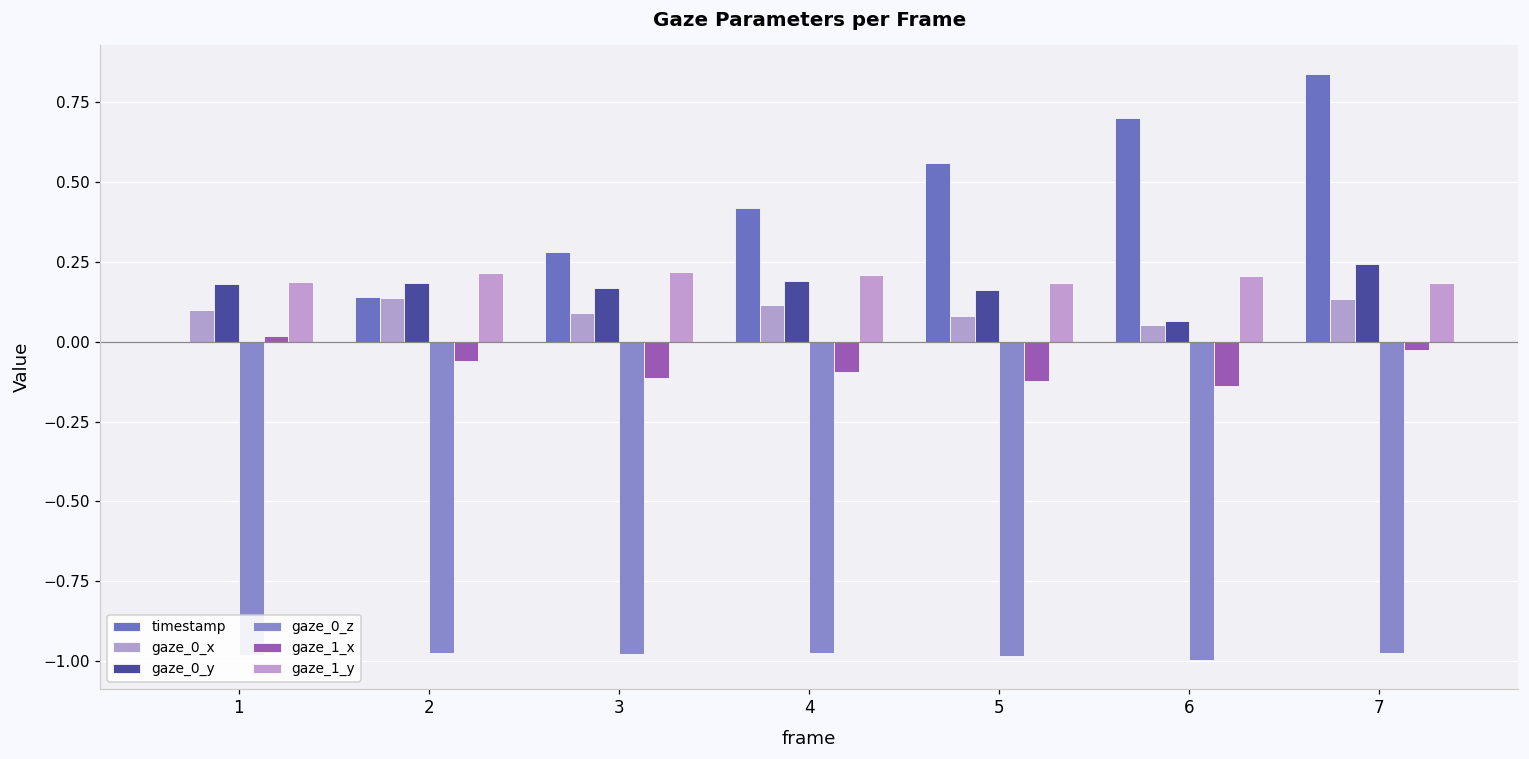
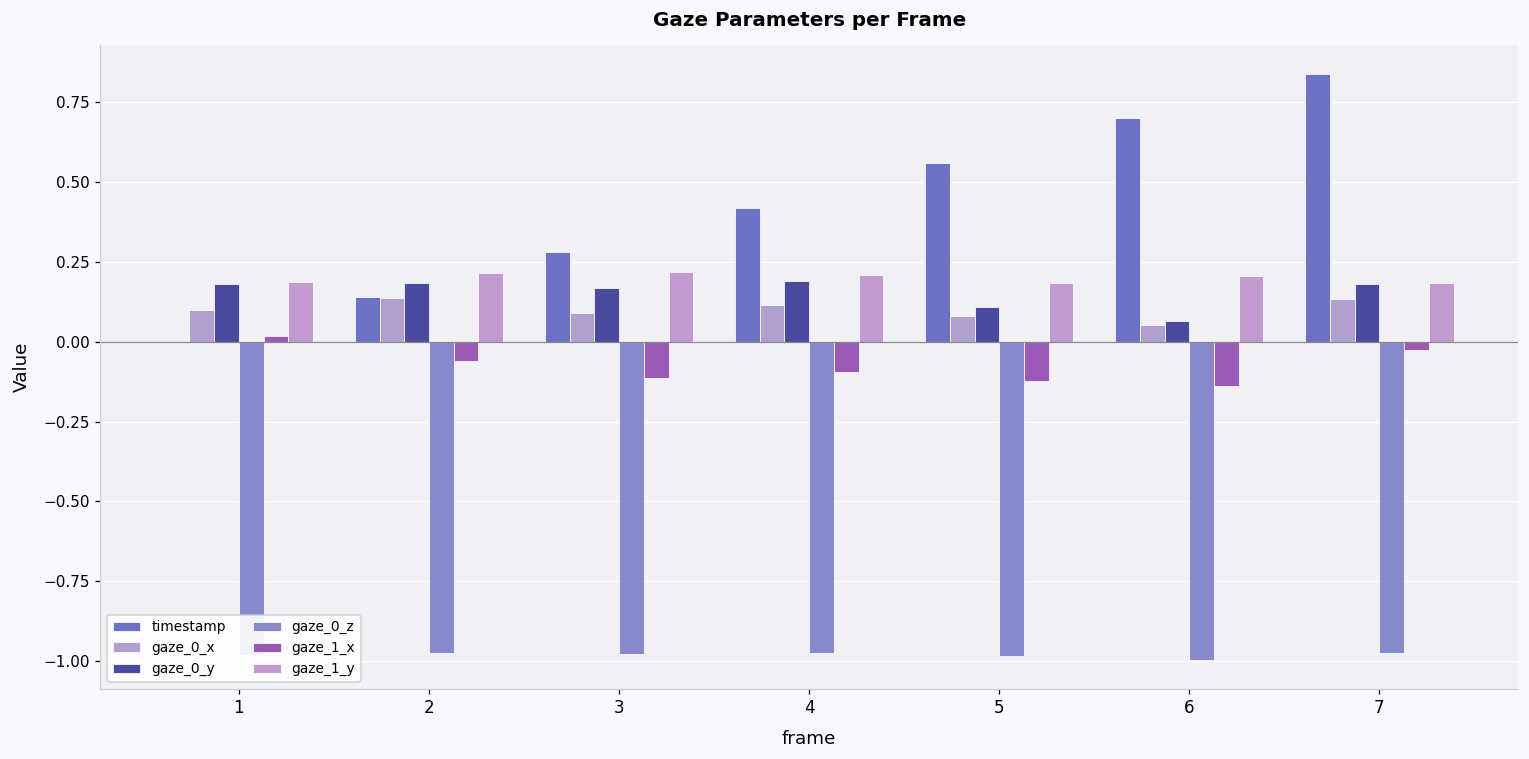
gaze_0_y, 5: 0.16 -> 0.11
gaze_0_y, 7: 0.24 -> 0.18
